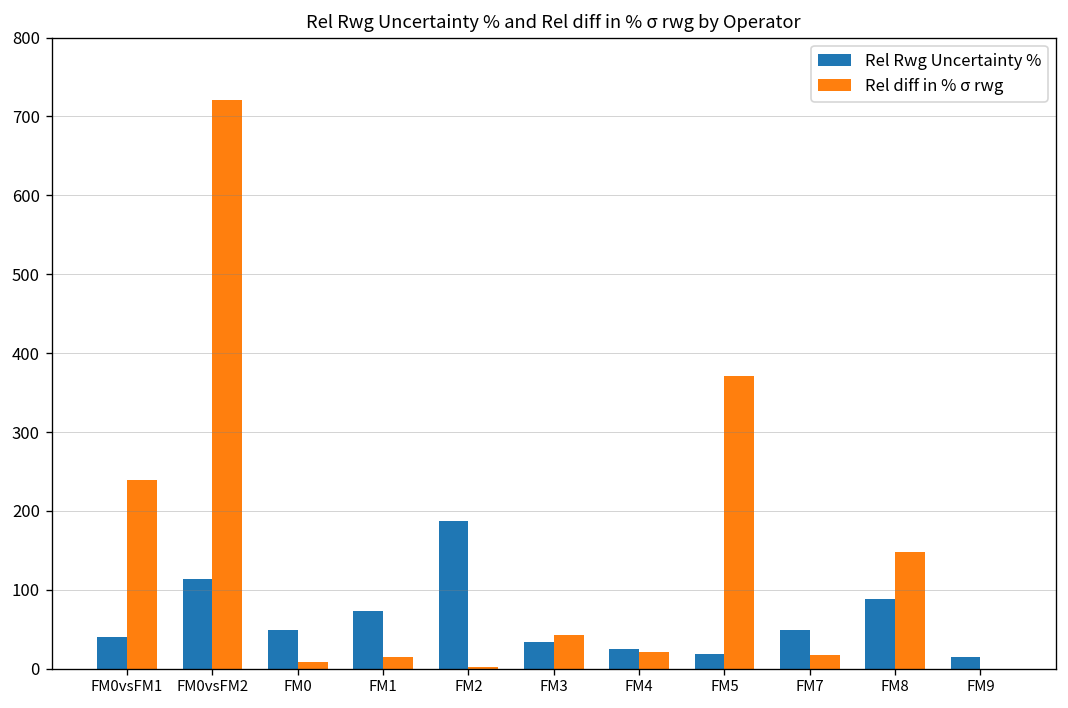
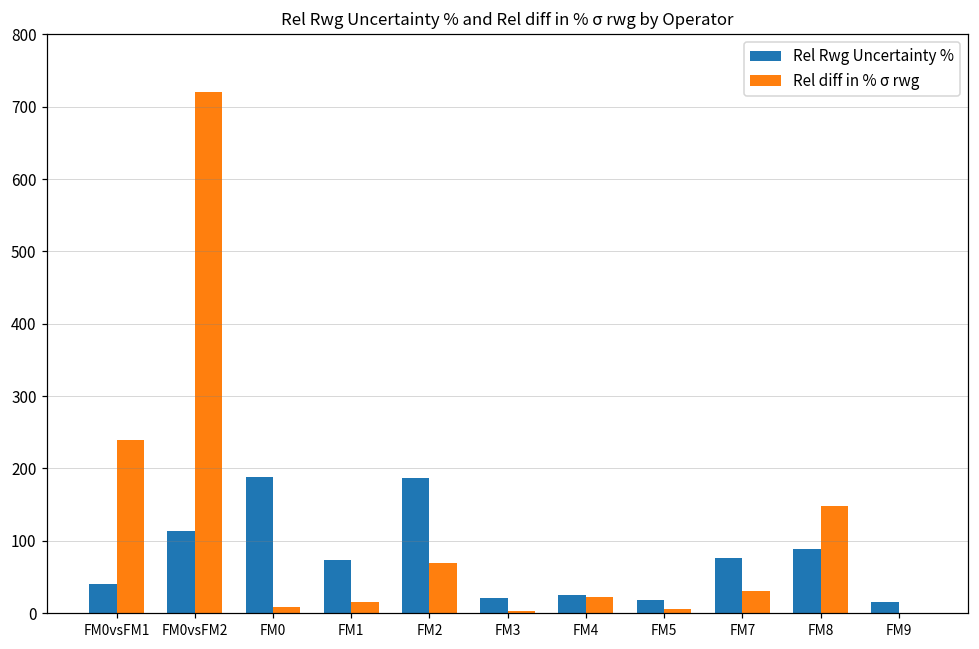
Rel Rwg Uncertainty %, FM0: 50 -> 190
Rel diff in % σ rwg, FM2: 0 -> 70
Rel Rwg Uncertainty %, FM3: 30 -> 20
Rel diff in % σ rwg, FM3: 40 -> 0
Rel diff in % σ rwg, FM5: 370 -> 10
Rel Rwg Uncertainty %, FM7: 50 -> 80
Rel diff in % σ rwg, FM7: 20 -> 30
